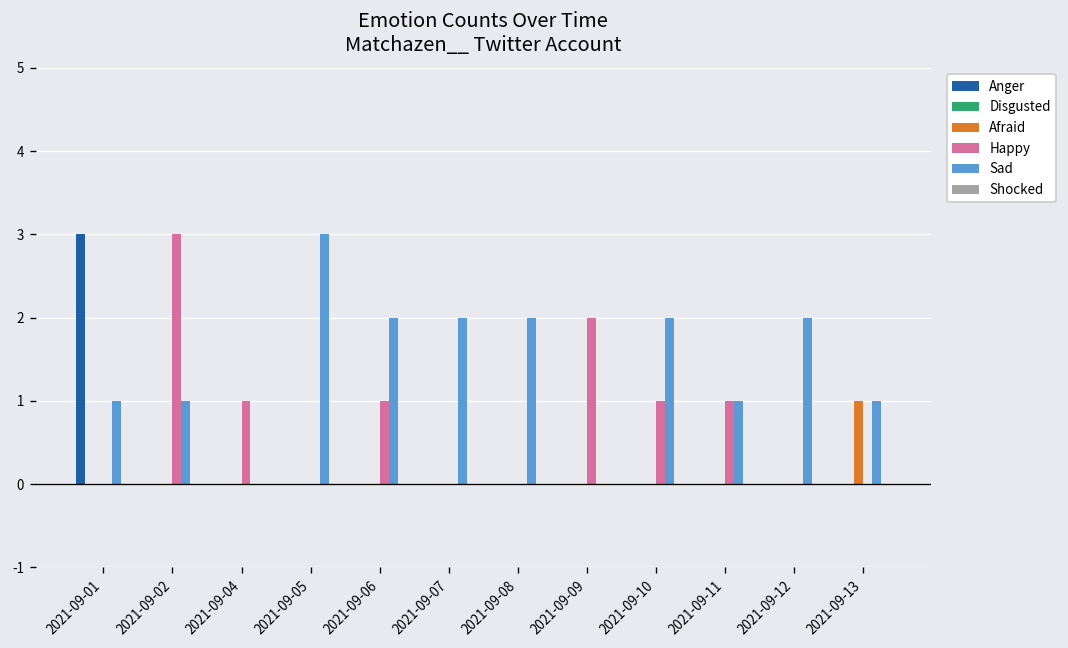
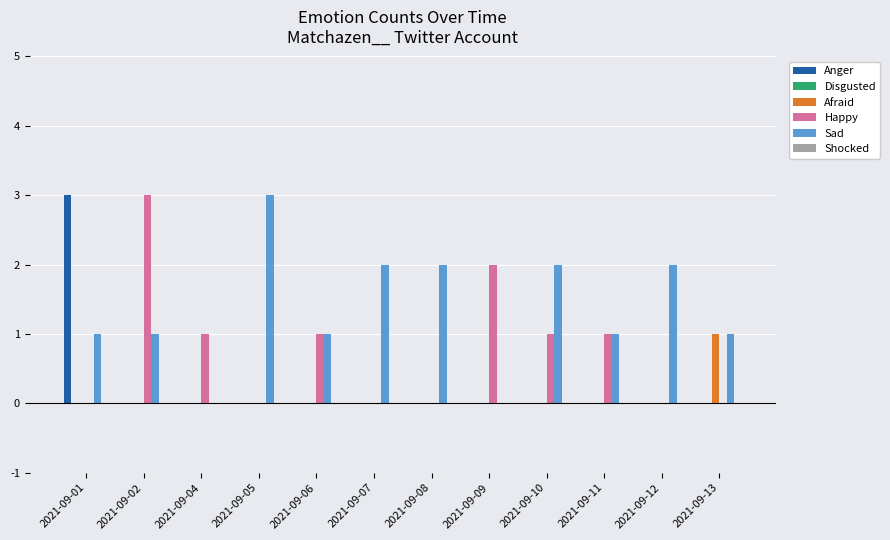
Sad, 2021-09-06: 2 -> 1
